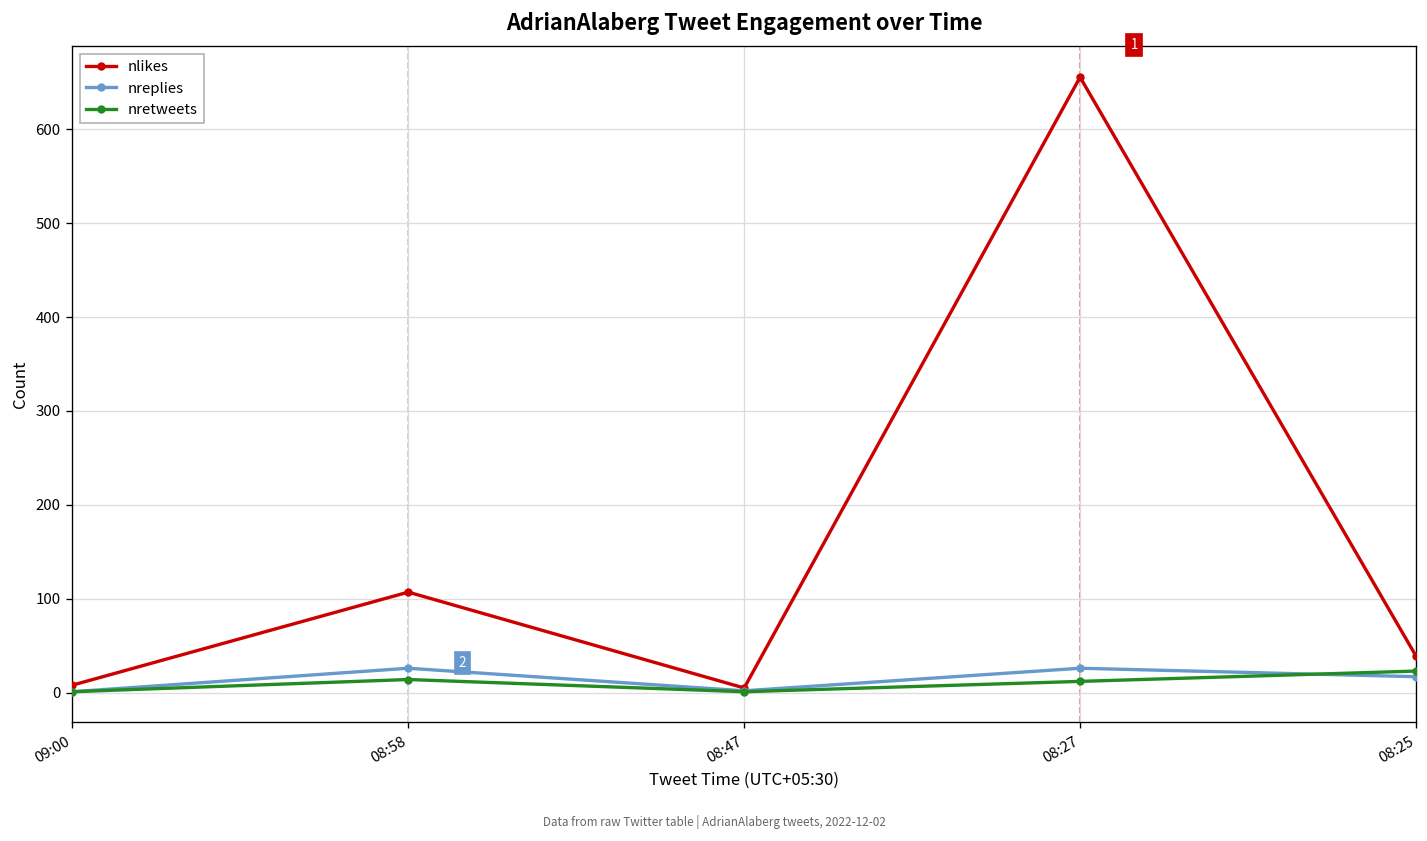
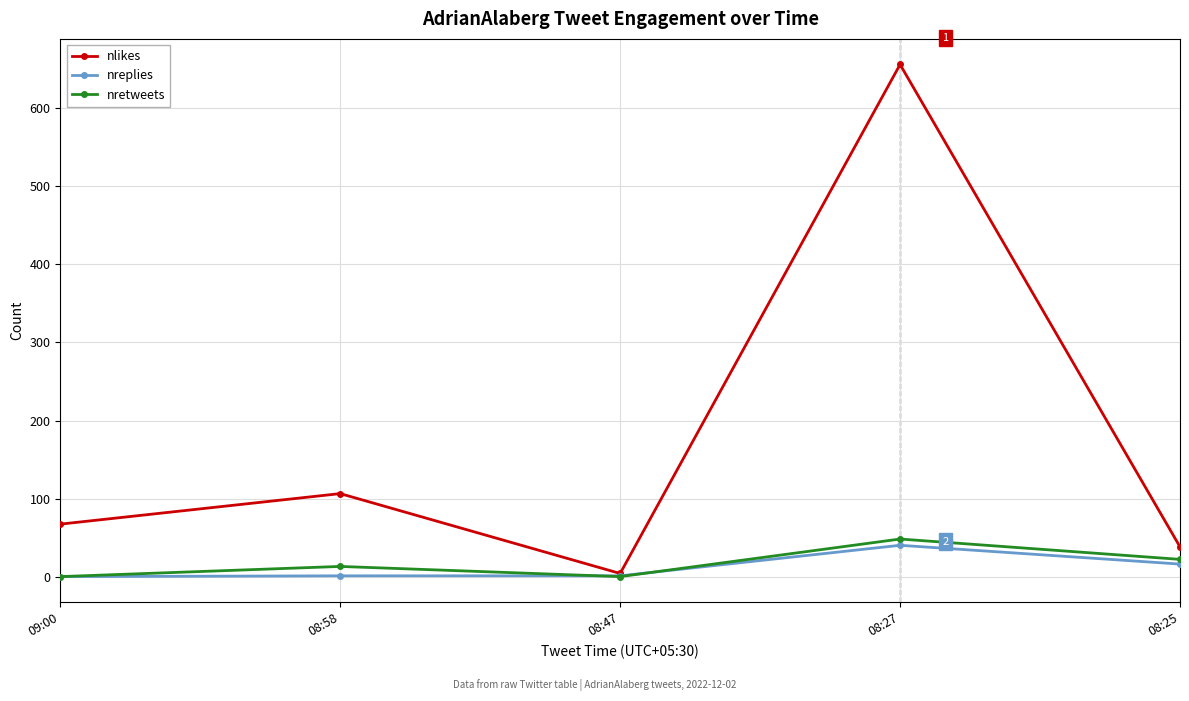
nlikes, 09:00: 10 -> 70
nreplies, 08:58: 30 -> 0
nreplies, 08:27: 30 -> 40
nretweets, 08:27: 10 -> 50
